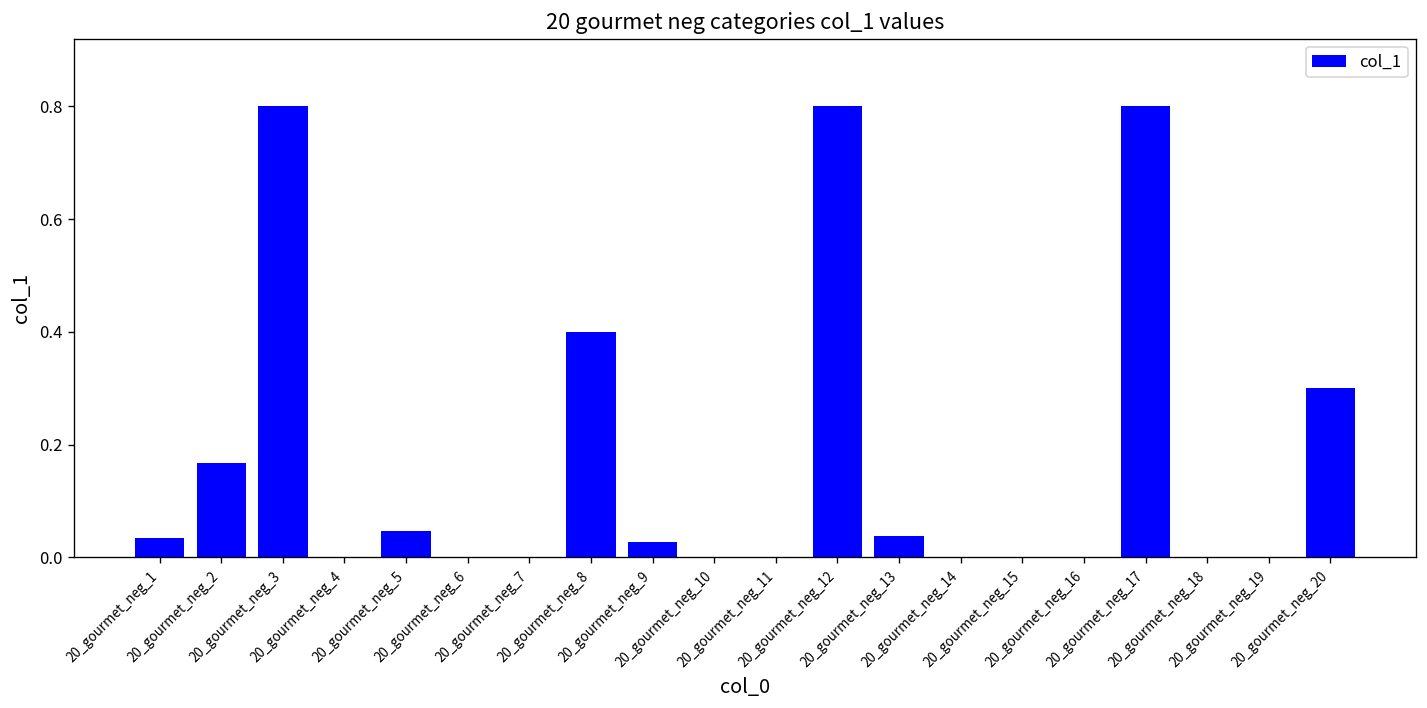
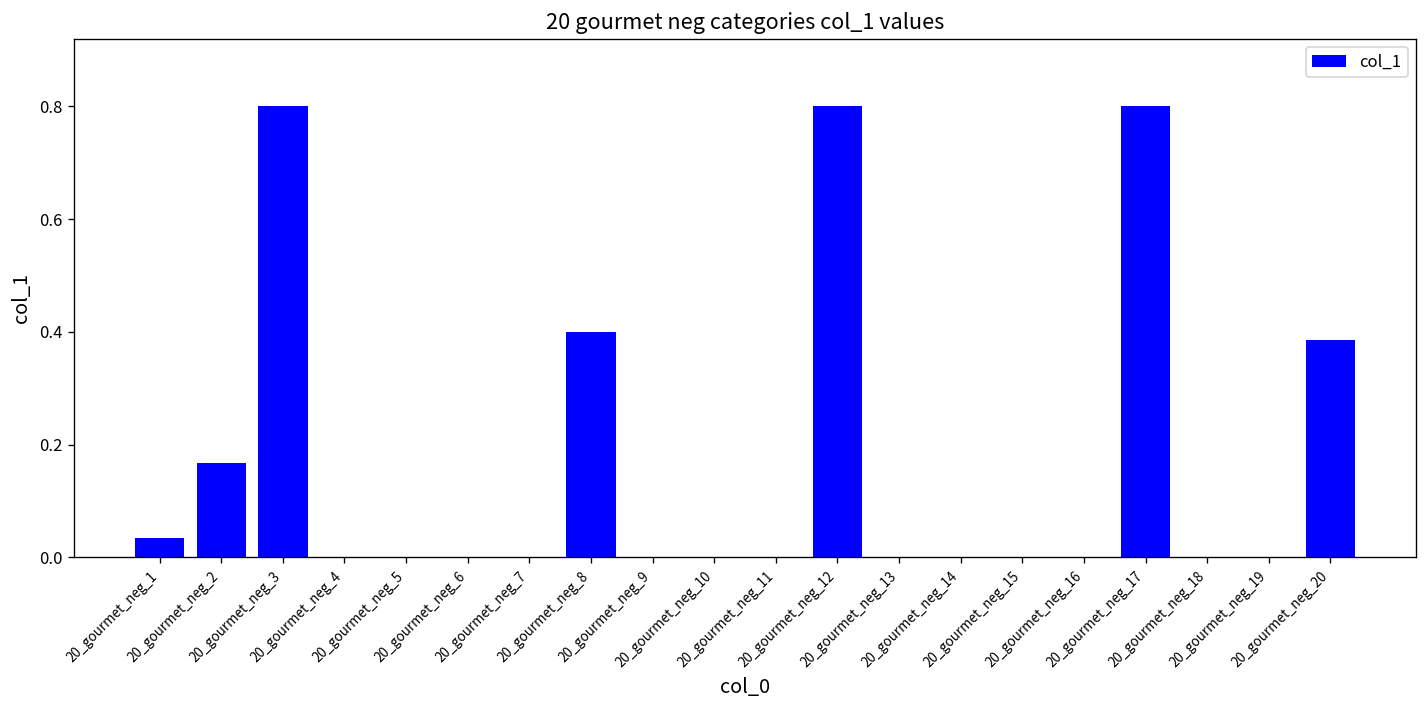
20_gourmet_neg_5: 0.05 -> 0.00
20_gourmet_neg_9: 0.03 -> 0.00
20_gourmet_neg_13: 0.04 -> 0.00
20_gourmet_neg_20: 0.30 -> 0.39
